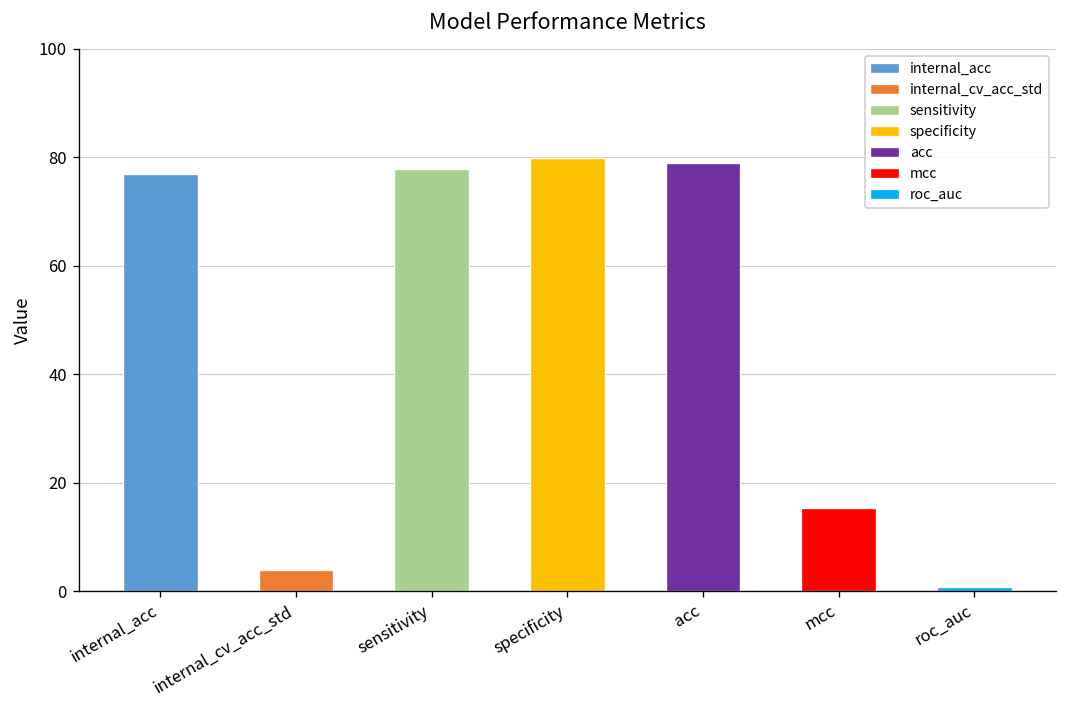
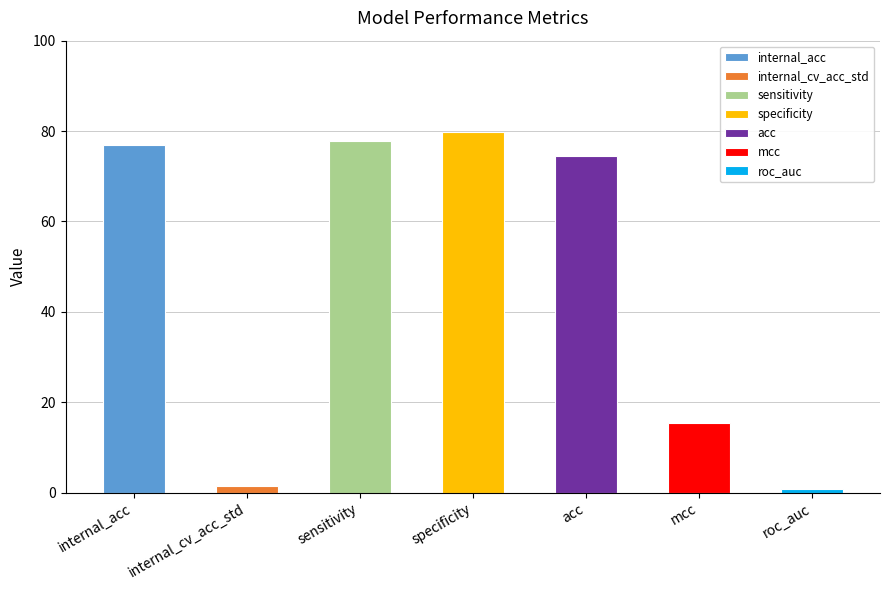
internal_cv_acc_std: 4 -> 1
acc: 79 -> 74
